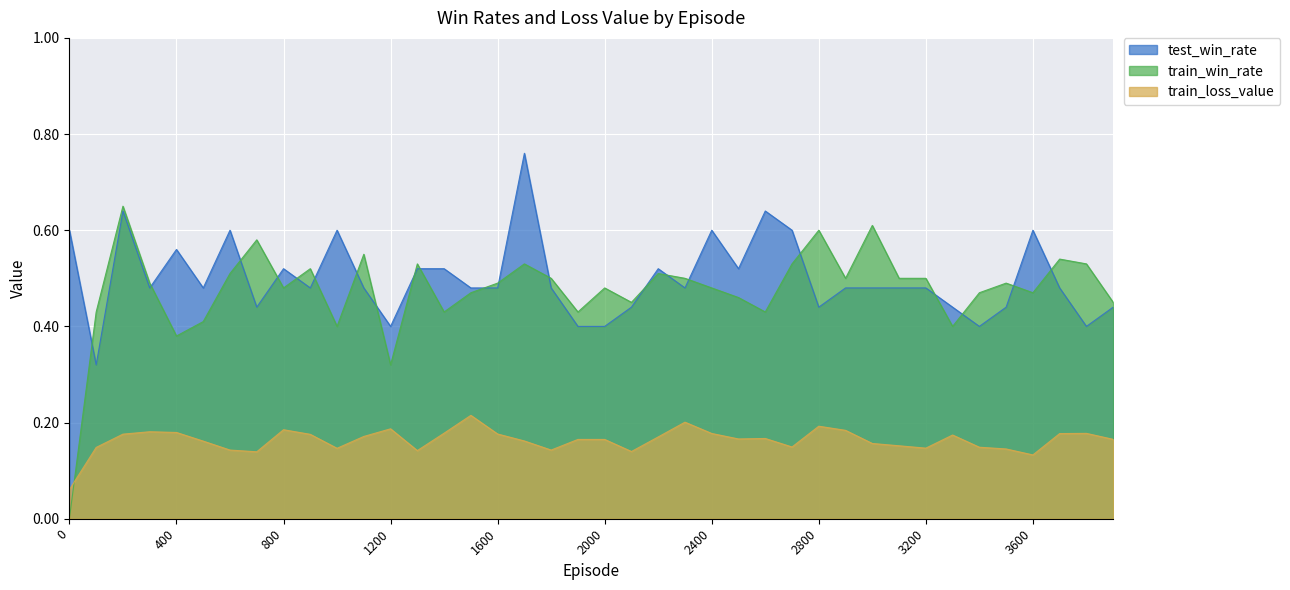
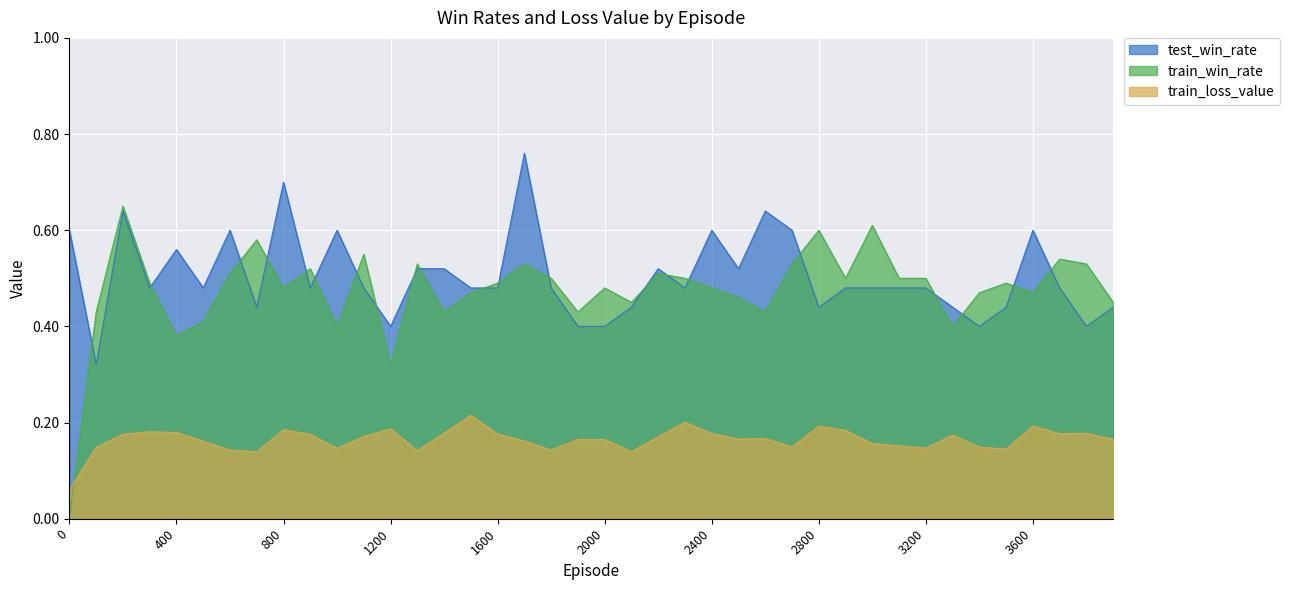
test_win_rate, 800: 0.52 -> 0.70
train_loss_value, 3600: 0.13 -> 0.19
